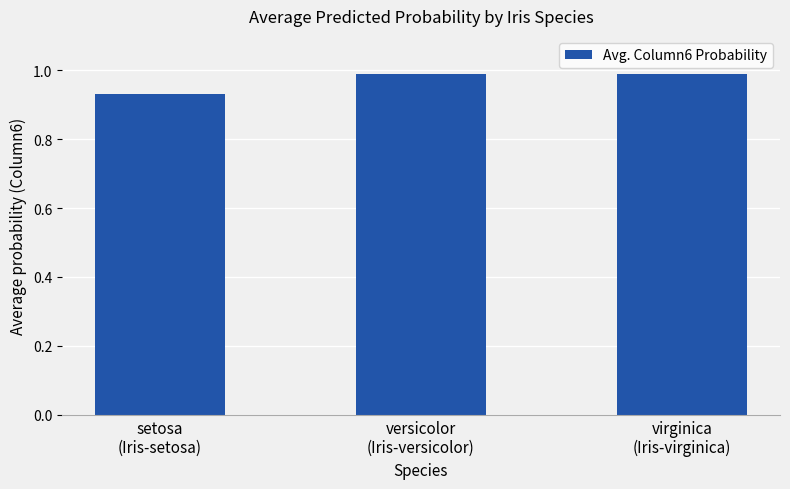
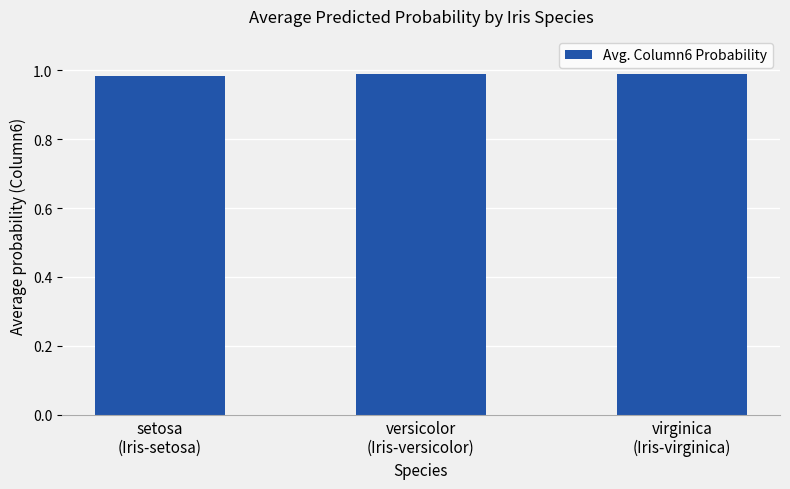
setosa (Iris-setosa): 0.93 -> 0.98
